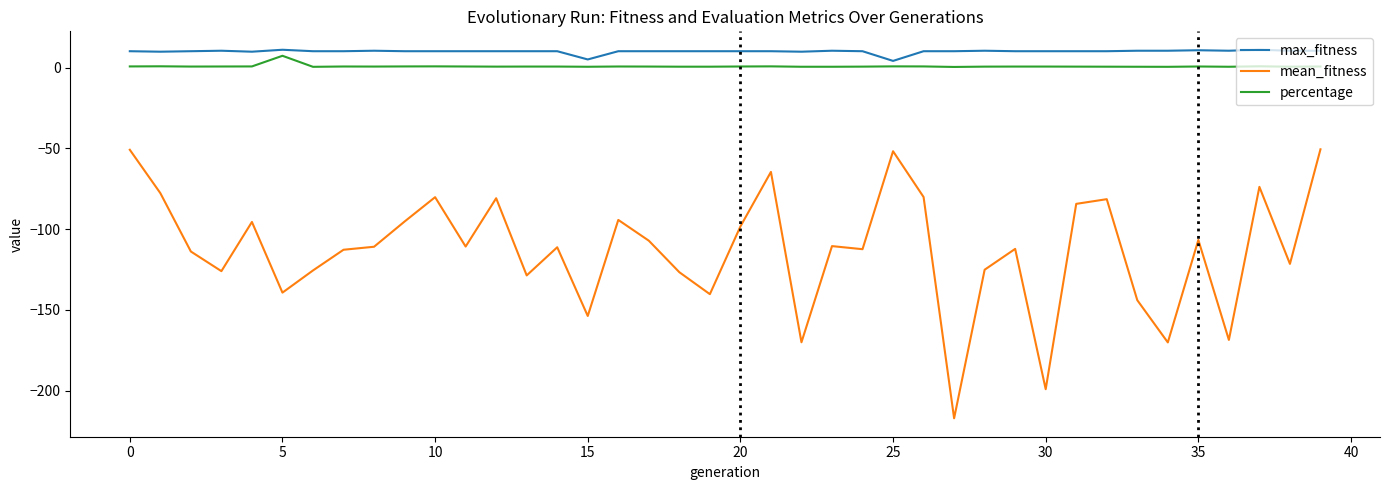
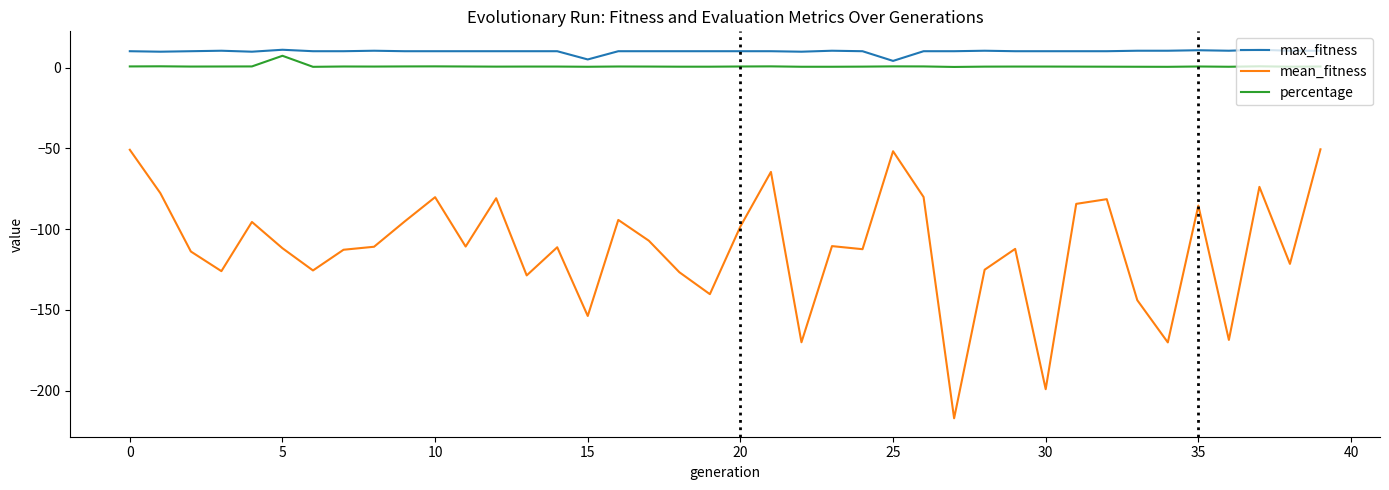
mean_fitness, 5: -139 -> -112
mean_fitness, 35: -107 -> -85
